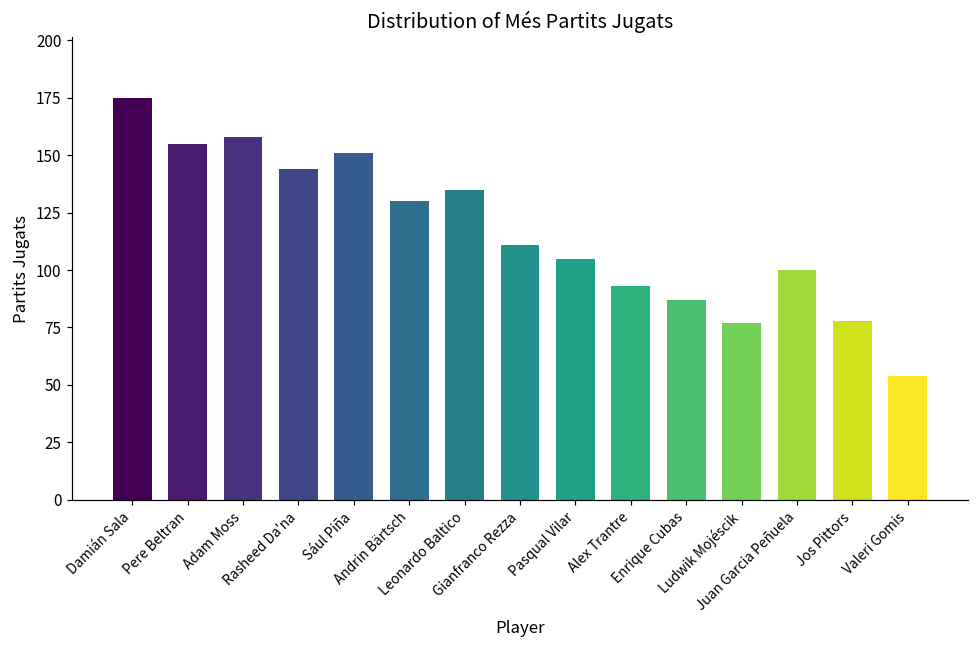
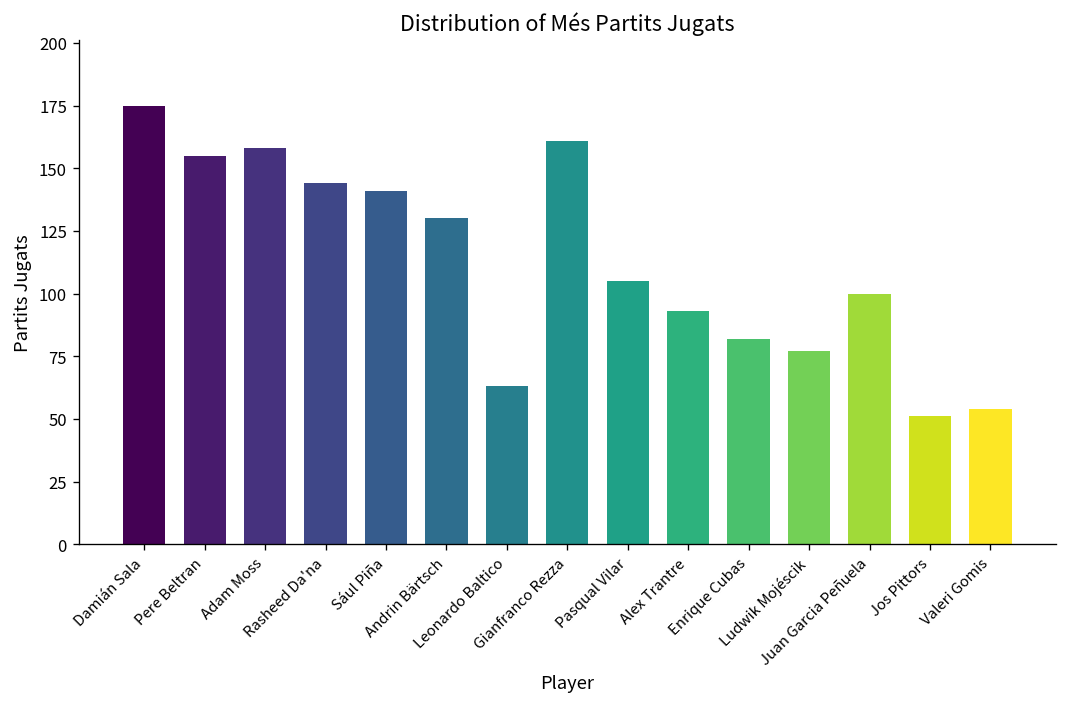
Sául Piña: 151 -> 141
Leonardo Baltico: 135 -> 63
Gianfranco Rezza: 111 -> 161
Enrique Cubas: 87 -> 82
Jos Pittors: 78 -> 51
